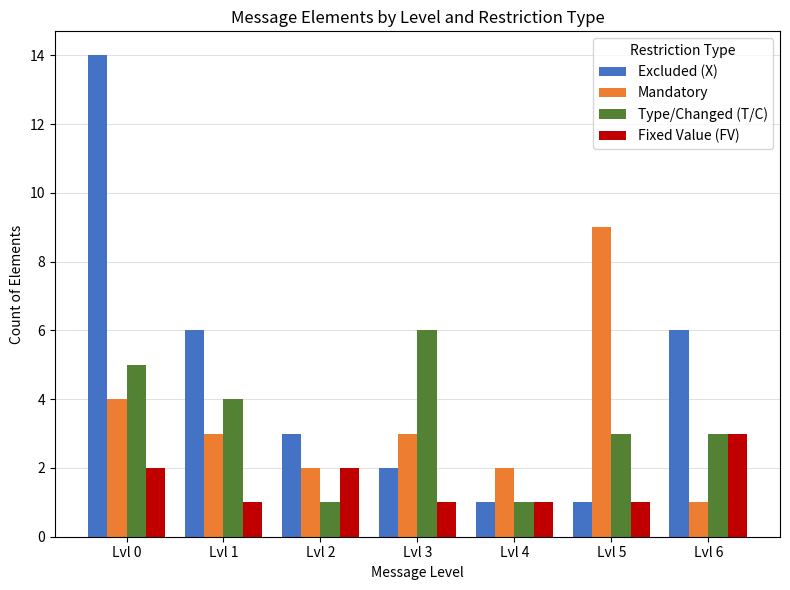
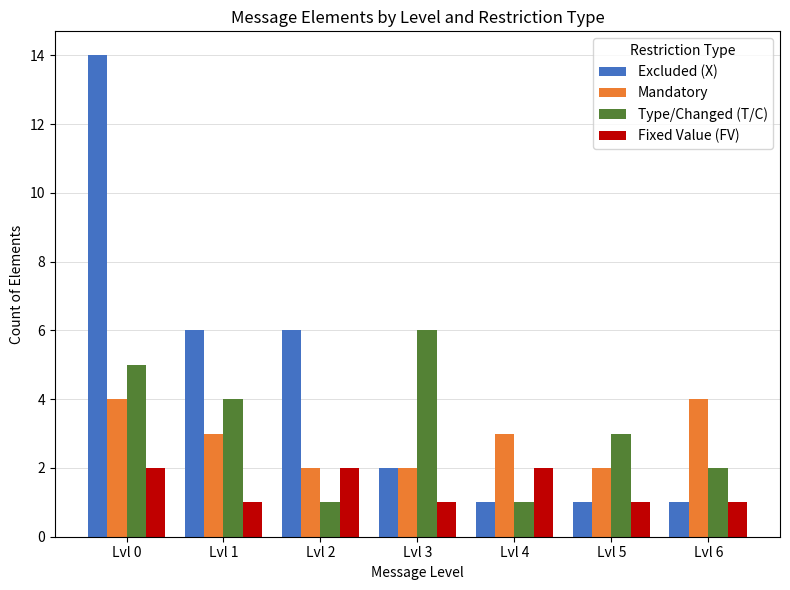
Excluded (X), Lvl 2: 3 -> 6
Mandatory, Lvl 3: 3 -> 2
Mandatory, Lvl 4: 2 -> 3
Fixed Value (FV), Lvl 4: 1 -> 2
Mandatory, Lvl 5: 9 -> 2
Excluded (X), Lvl 6: 6 -> 1
Mandatory, Lvl 6: 1 -> 4
Type/Changed (T/C), Lvl 6: 3 -> 2
Fixed Value (FV), Lvl 6: 3 -> 1
